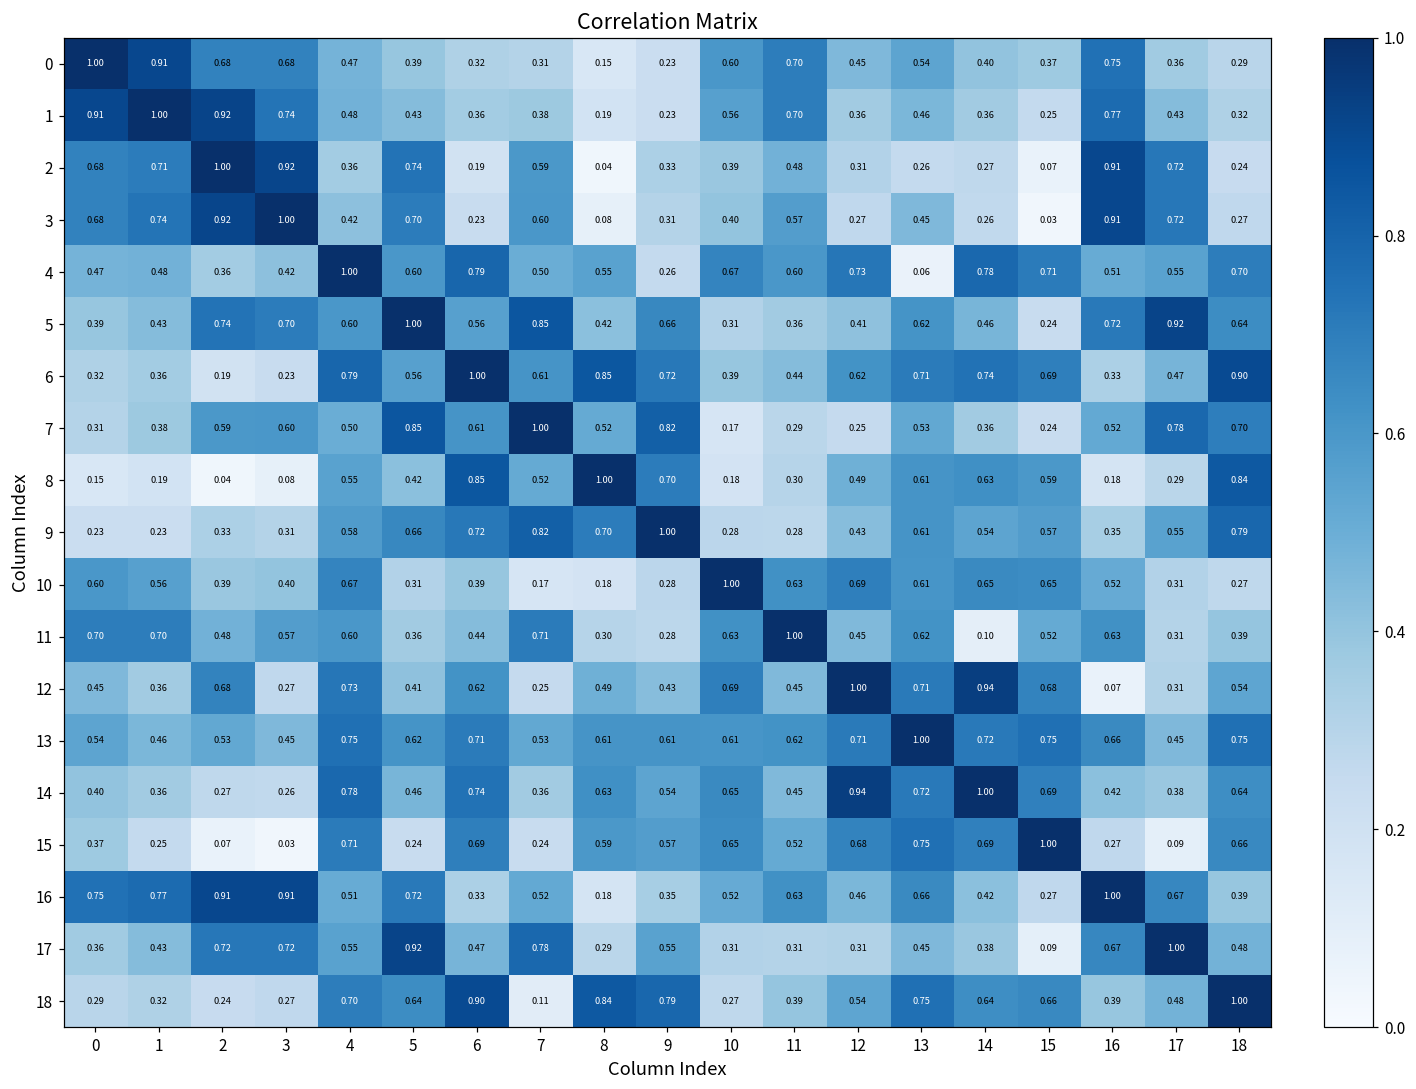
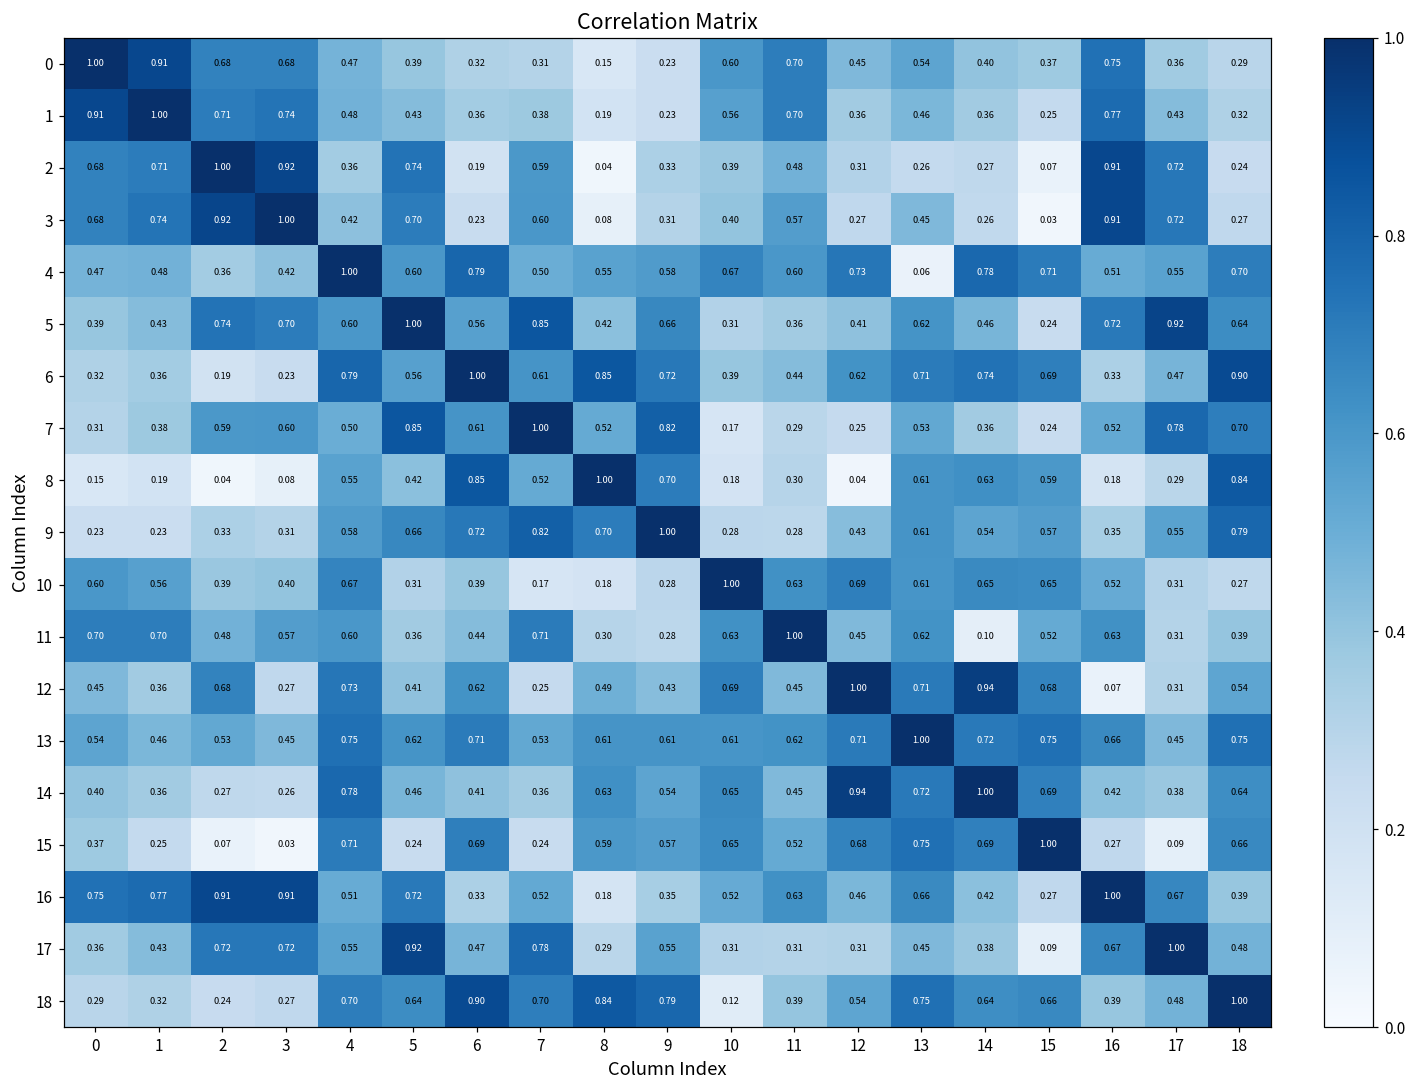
1, 2: 0.92 -> 0.71
4, 9: 0.26 -> 0.58
8, 12: 0.49 -> 0.04
14, 6: 0.74 -> 0.41
18, 7: 0.11 -> 0.70
18, 10: 0.27 -> 0.12
